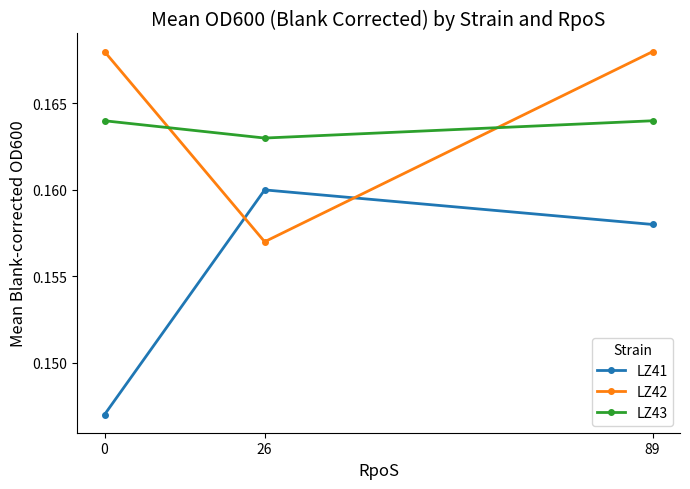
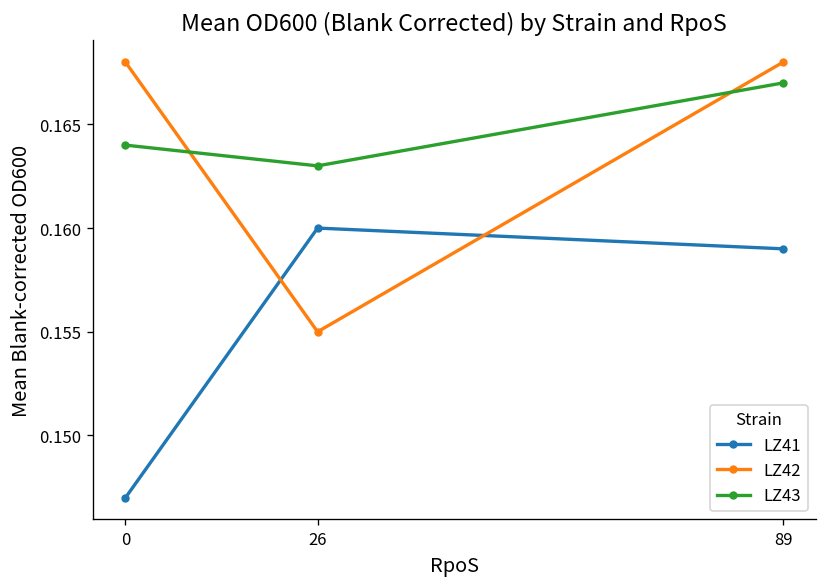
LZ42, 26: 0.157 -> 0.155
LZ41, 89: 0.158 -> 0.159
LZ43, 89: 0.164 -> 0.167
